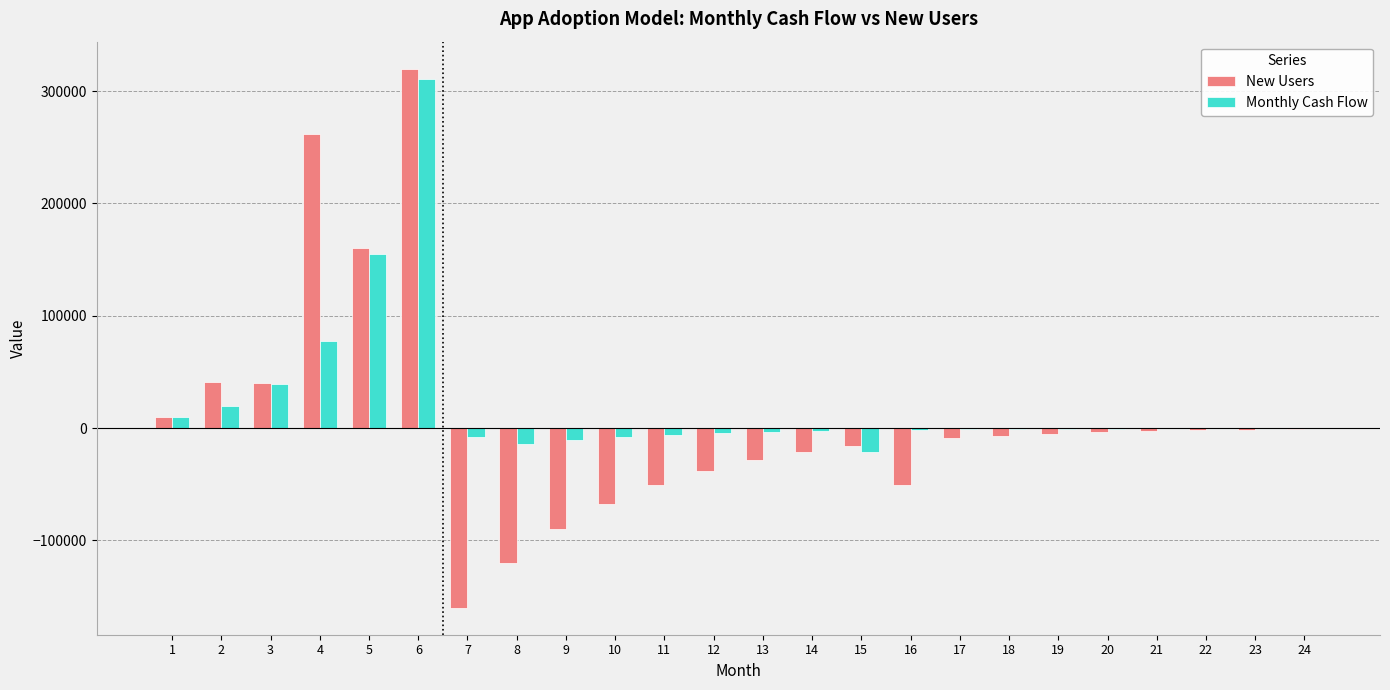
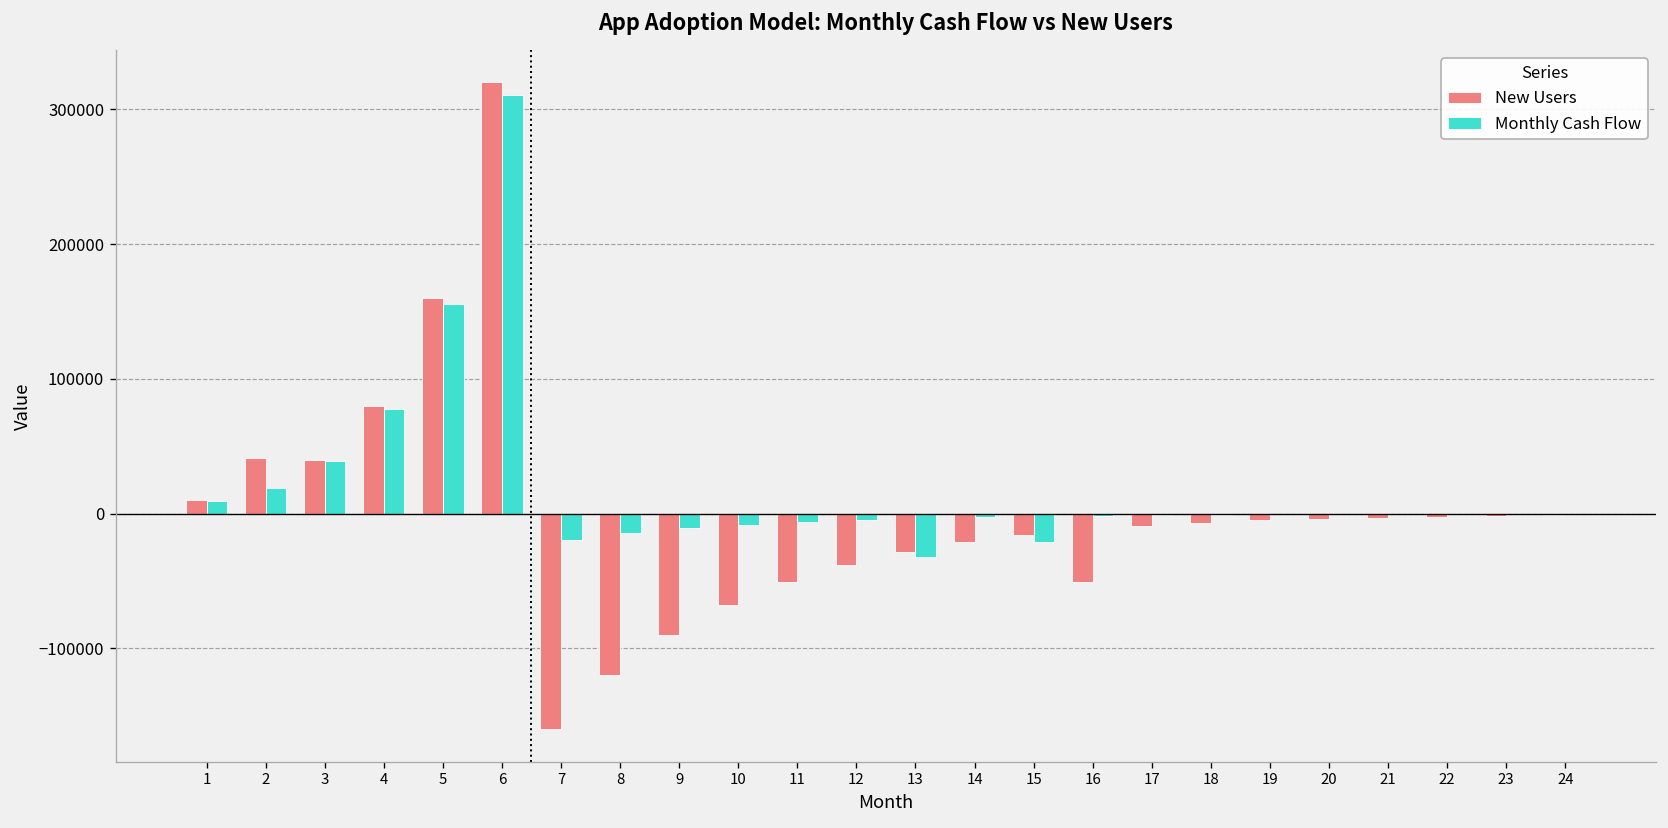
New Users, 4: 262000 -> 80000
Monthly Cash Flow, 7: -8000 -> -19000
Monthly Cash Flow, 13: -3000 -> -32000
